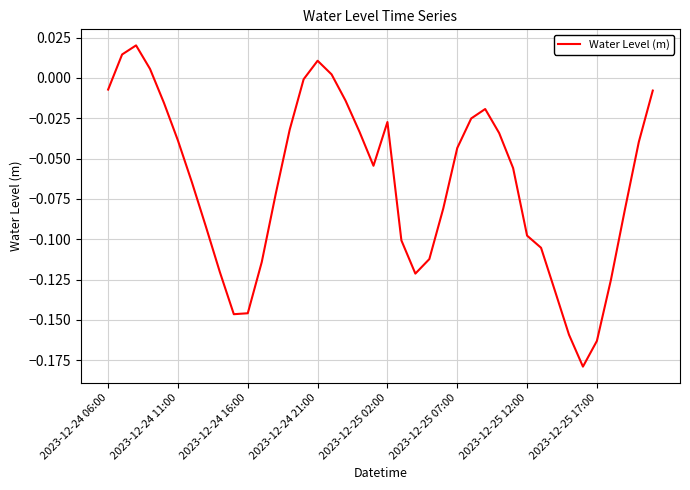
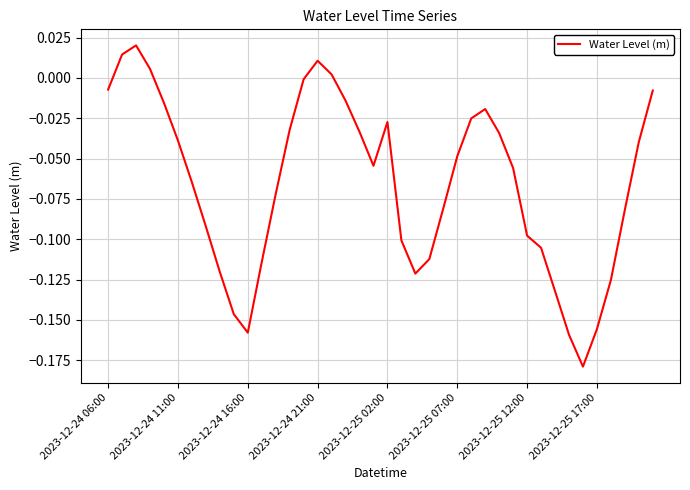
2023-12-24 16:00: -0.146 -> -0.158
2023-12-25 07:00: -0.043 -> -0.049
2023-12-25 17:00: -0.163 -> -0.156
